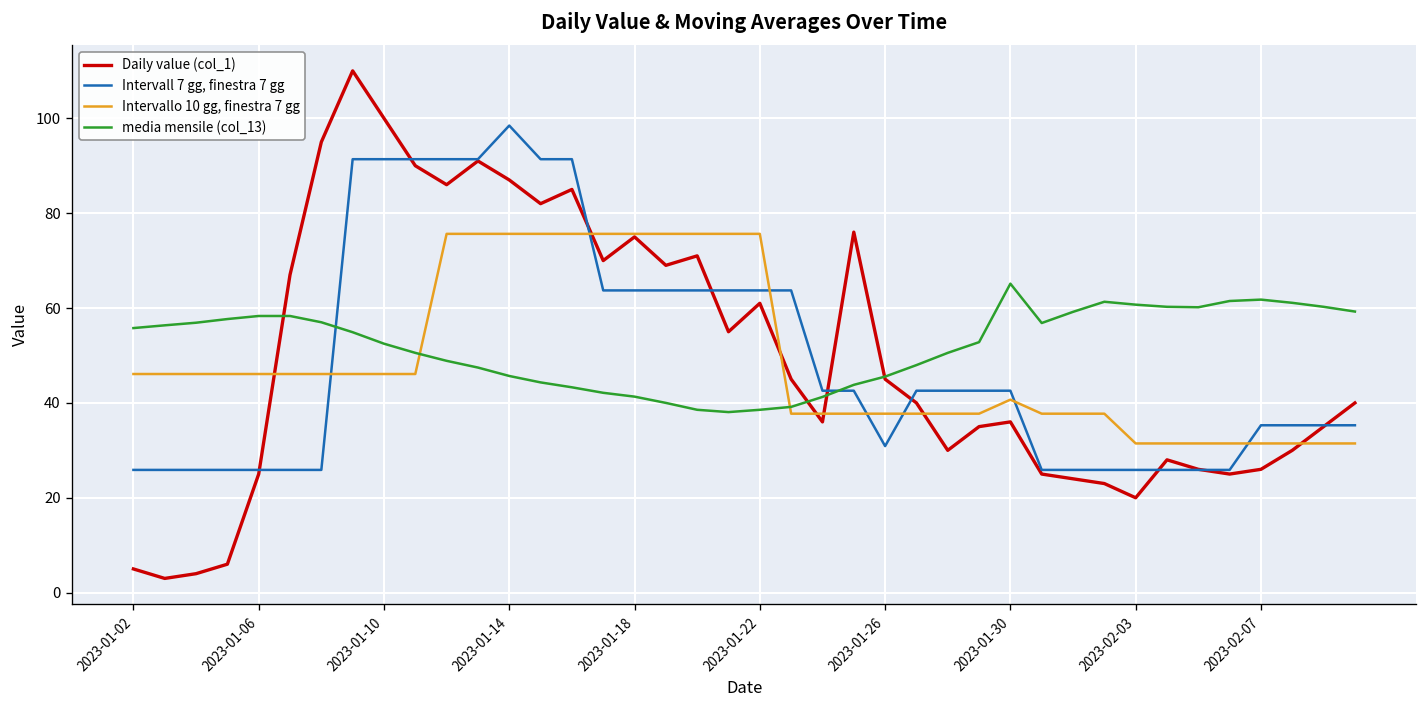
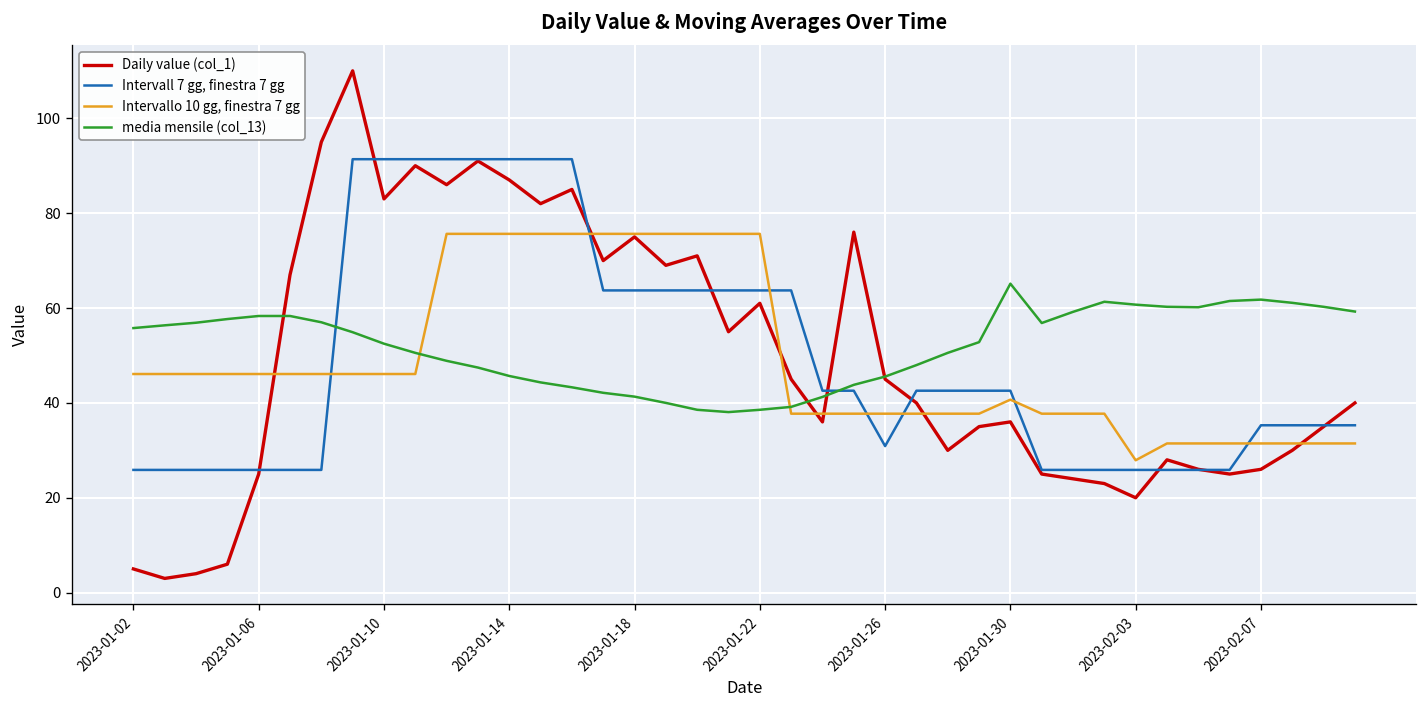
Daily value (col_1), 2023-01-10: 100 -> 83
Intervall 7 gg, finestra 7 gg, 2023-01-14: 98 -> 91
Intervallo 10 gg, finestra 7 gg, 2023-02-03: 31 -> 28
